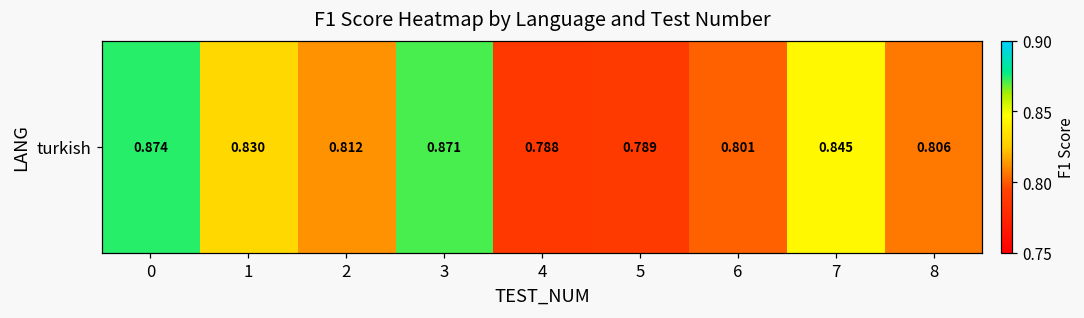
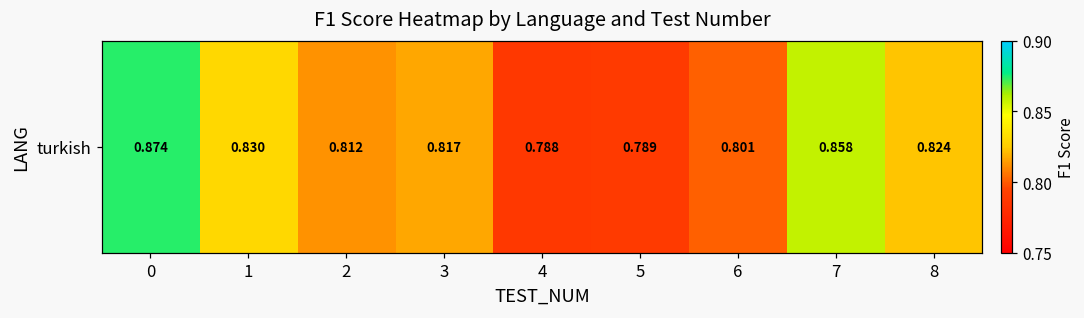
turkish, 3: 0.871 -> 0.817
turkish, 7: 0.845 -> 0.858
turkish, 8: 0.806 -> 0.824
